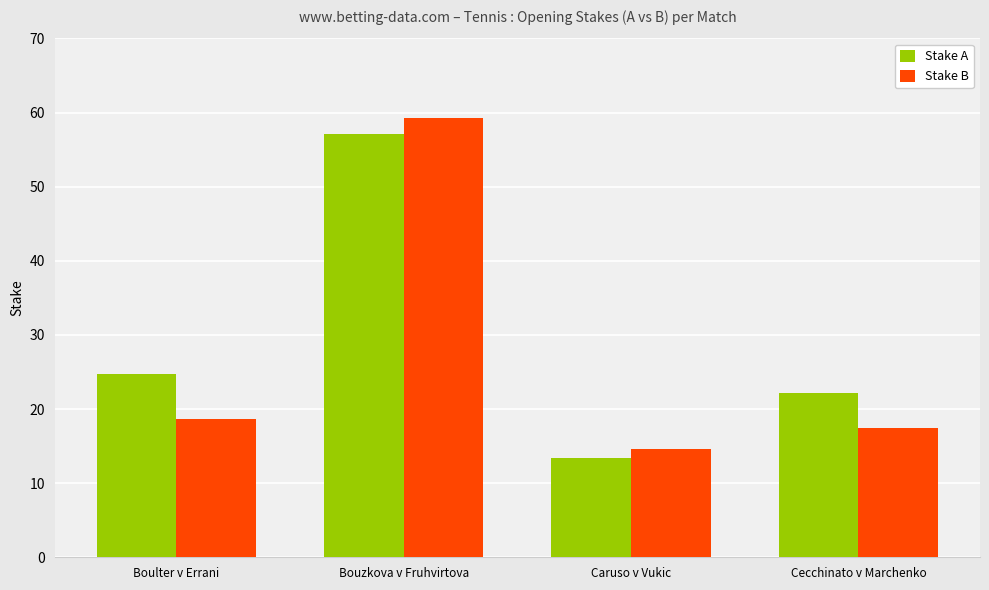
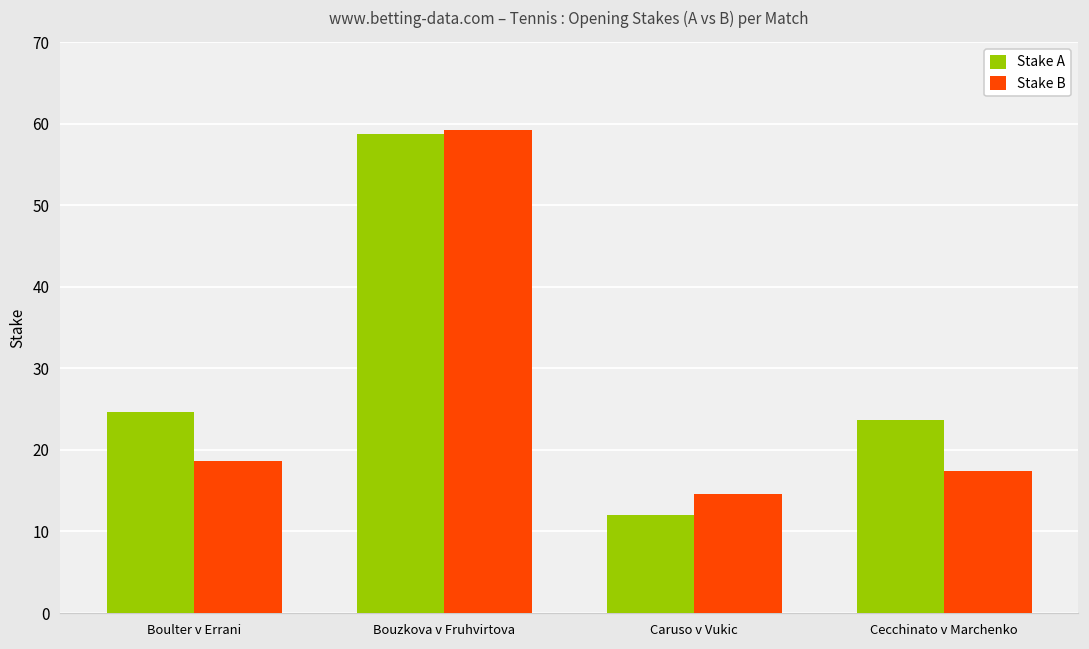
Stake A, Bouzkova v Fruhvirtova: 57 -> 59
Stake A, Caruso v Vukic: 13 -> 12
Stake A, Cecchinato v Marchenko: 22 -> 24
